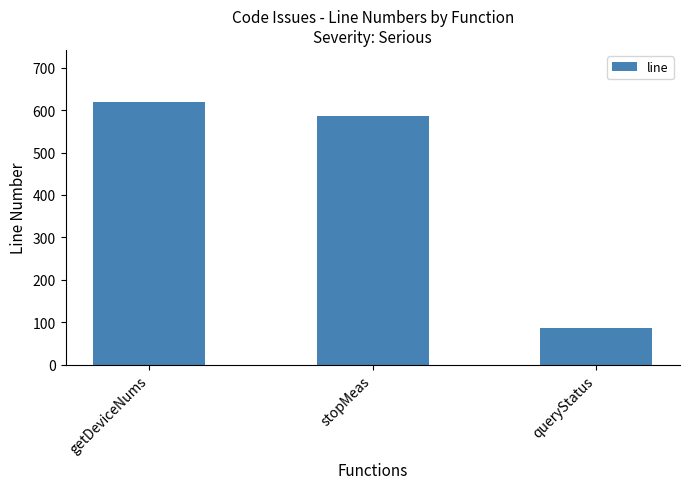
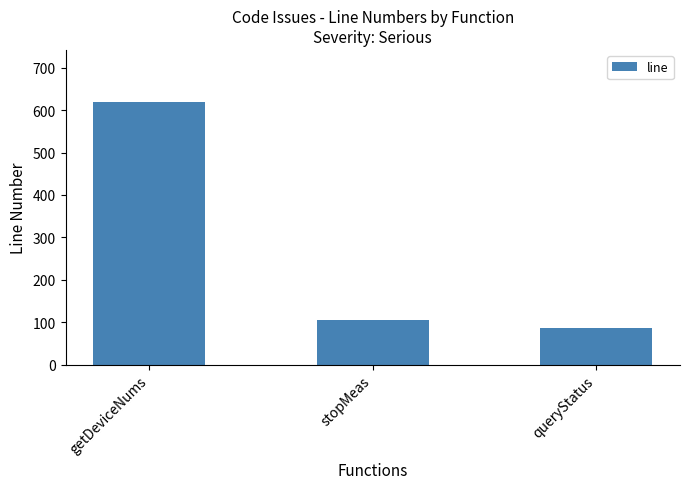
stopMeas: 590 -> 110
